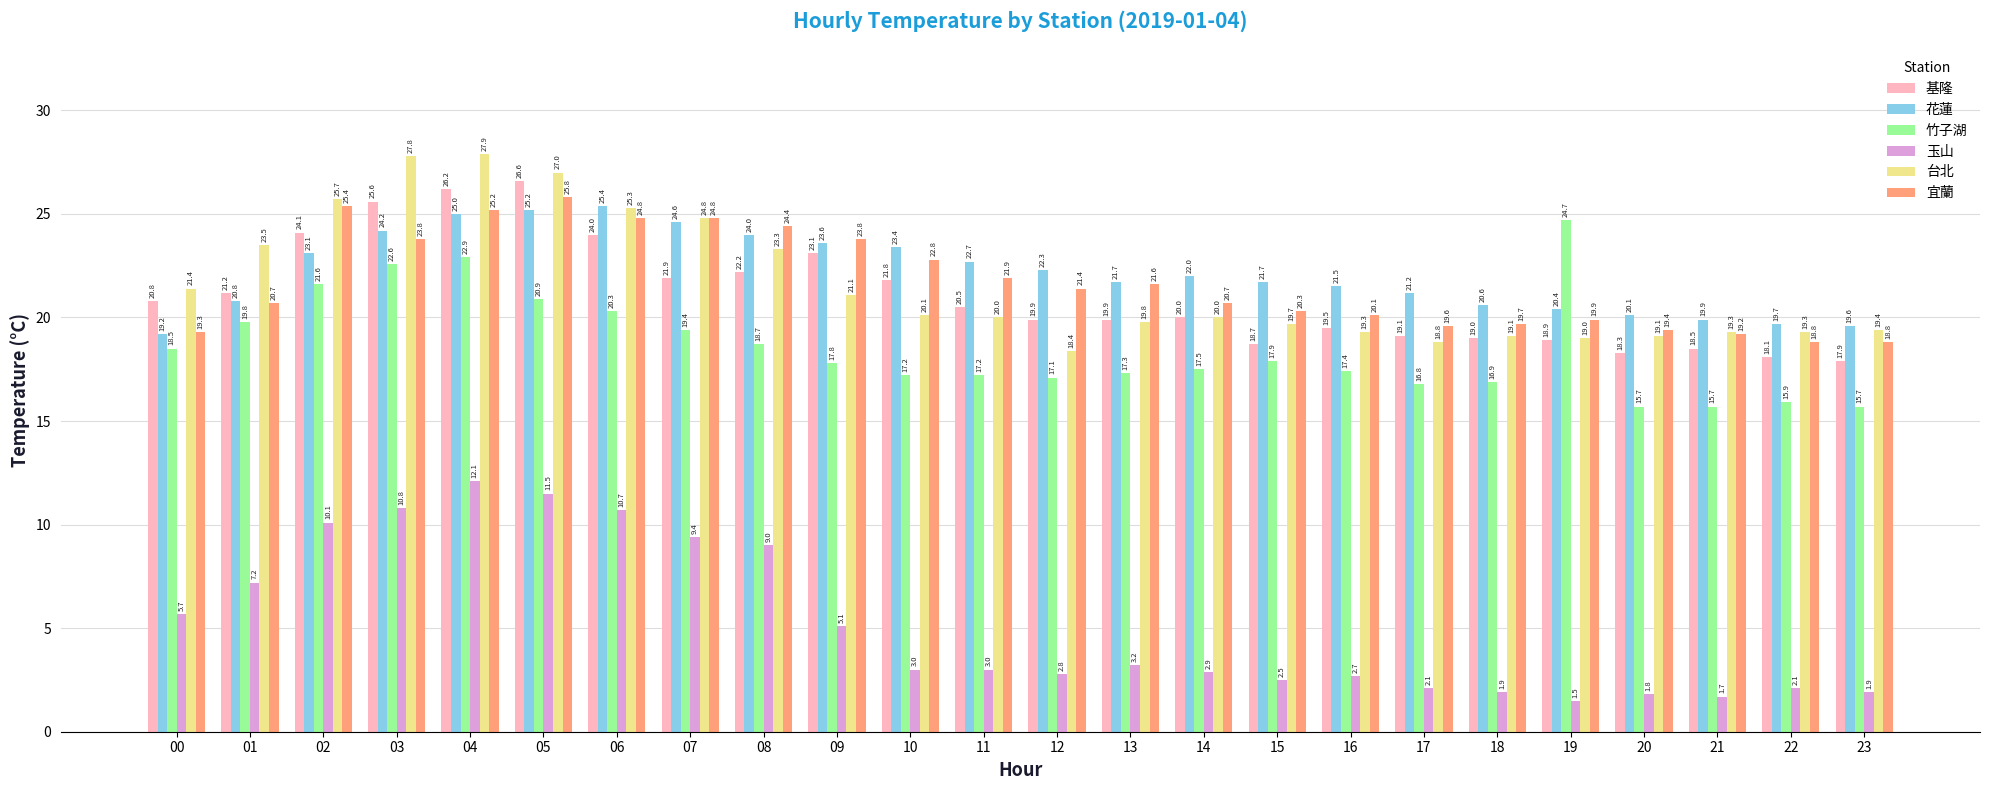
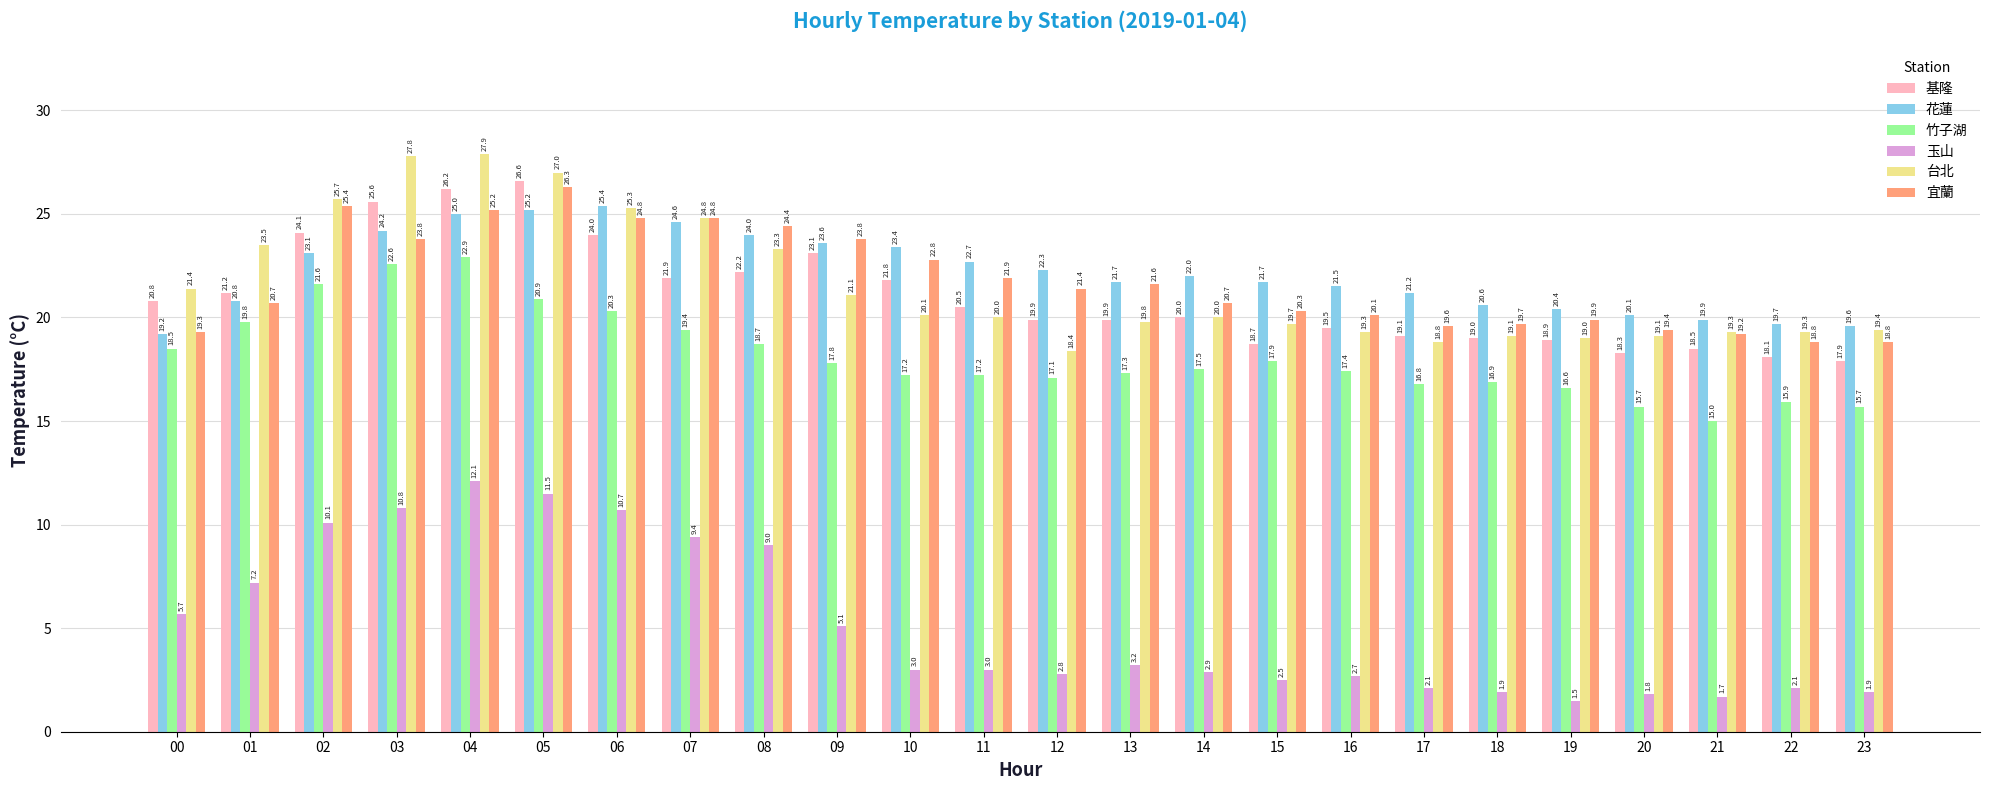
宜蘭, 05: 25.8 -> 26.3
竹子湖, 19: 24.7 -> 16.6
竹子湖, 21: 15.7 -> 15.0
